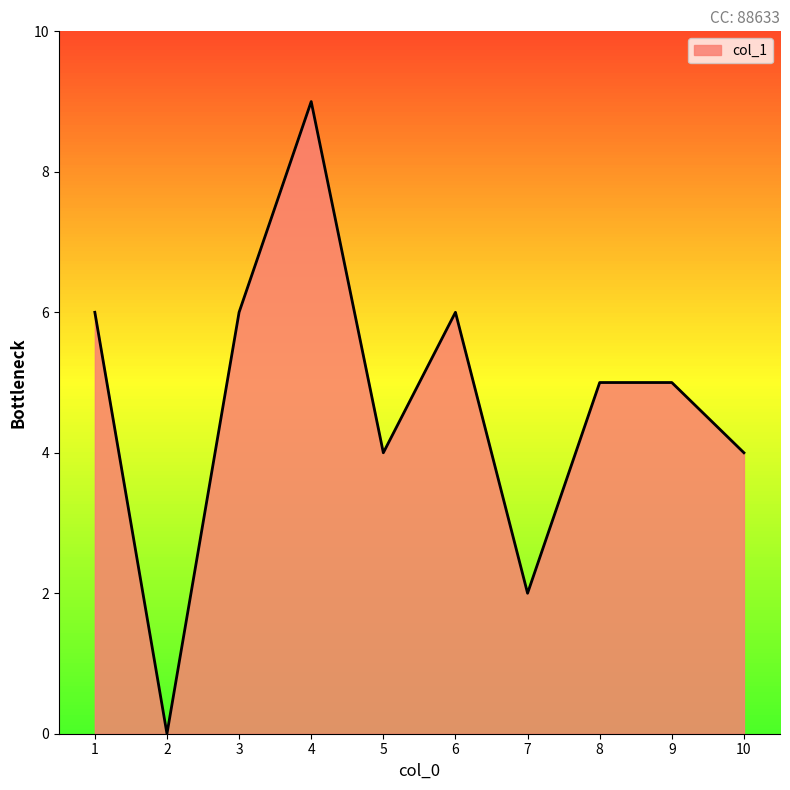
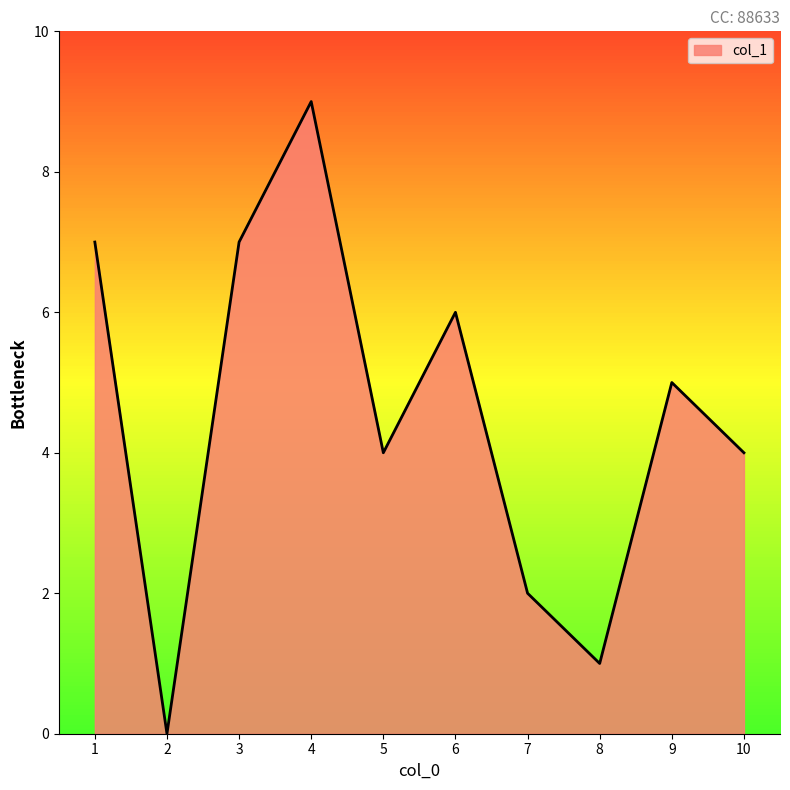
1: 6 -> 7
3: 6 -> 7
8: 5 -> 1
